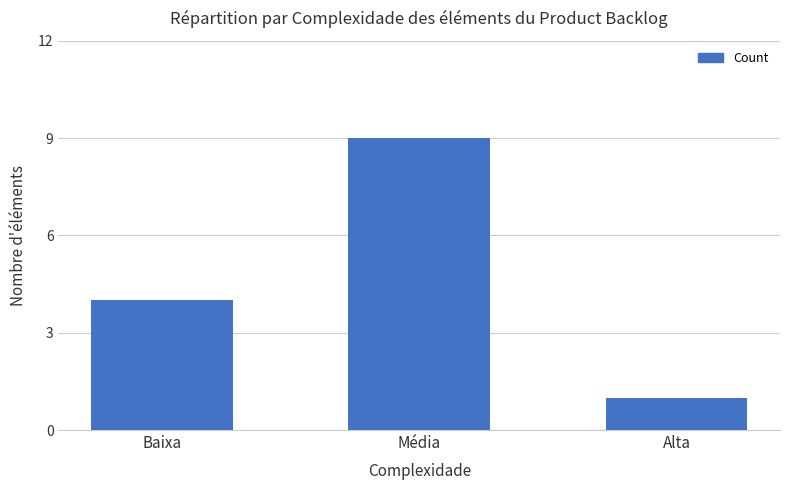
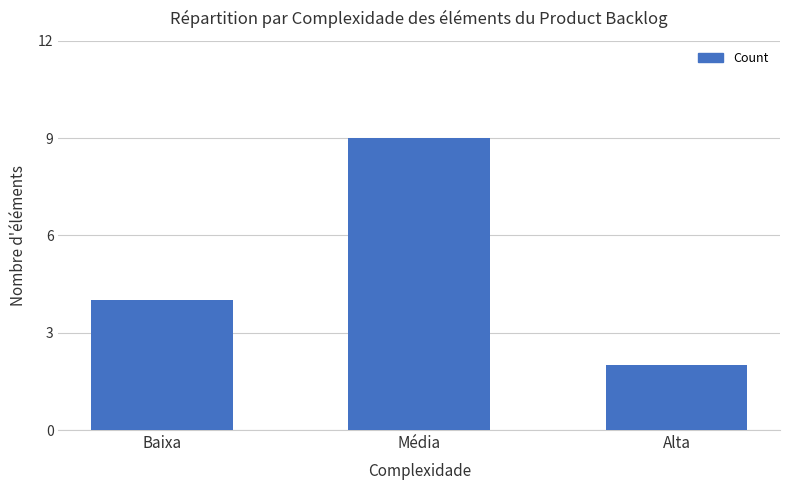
Alta: 1 -> 2
